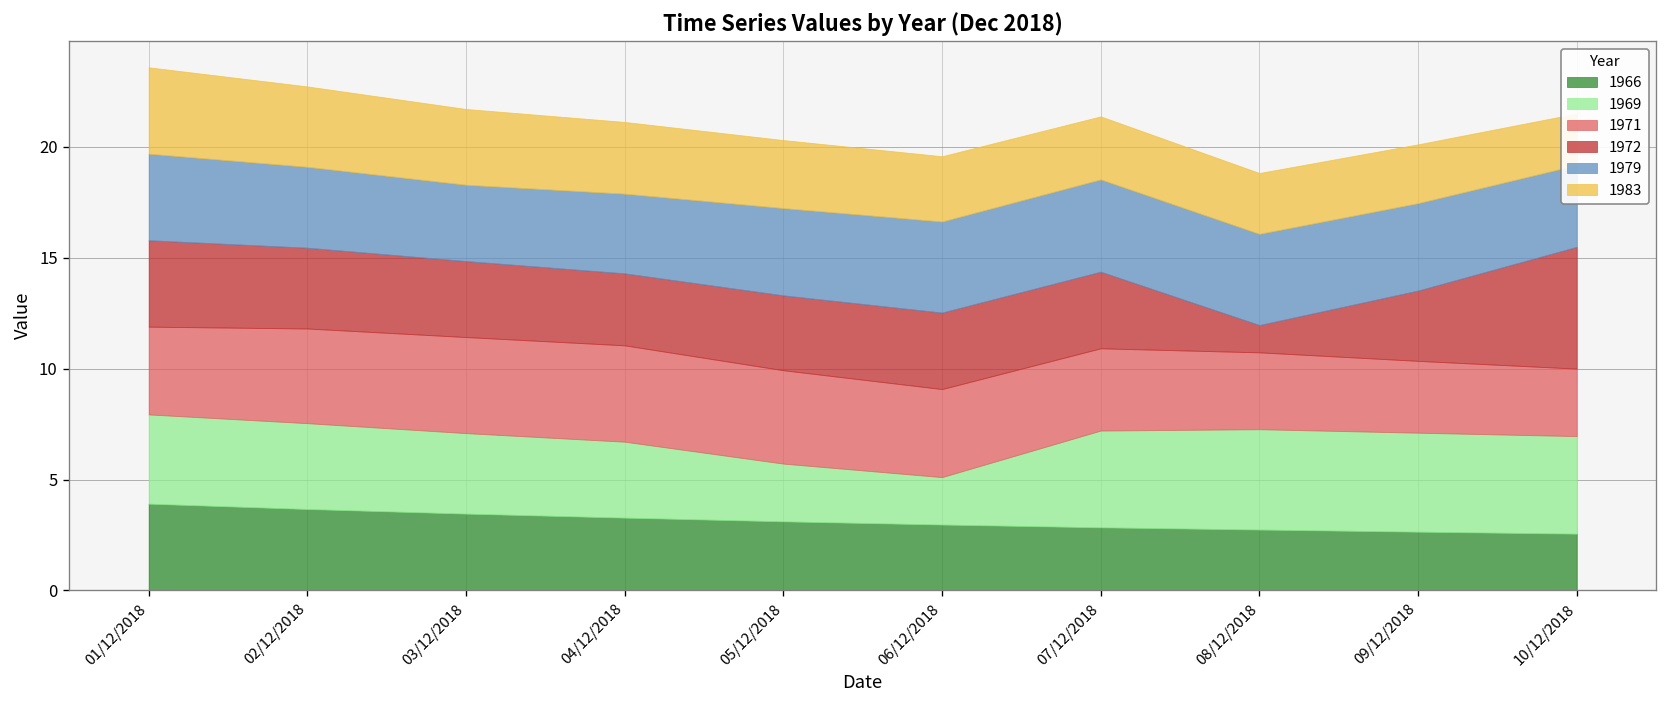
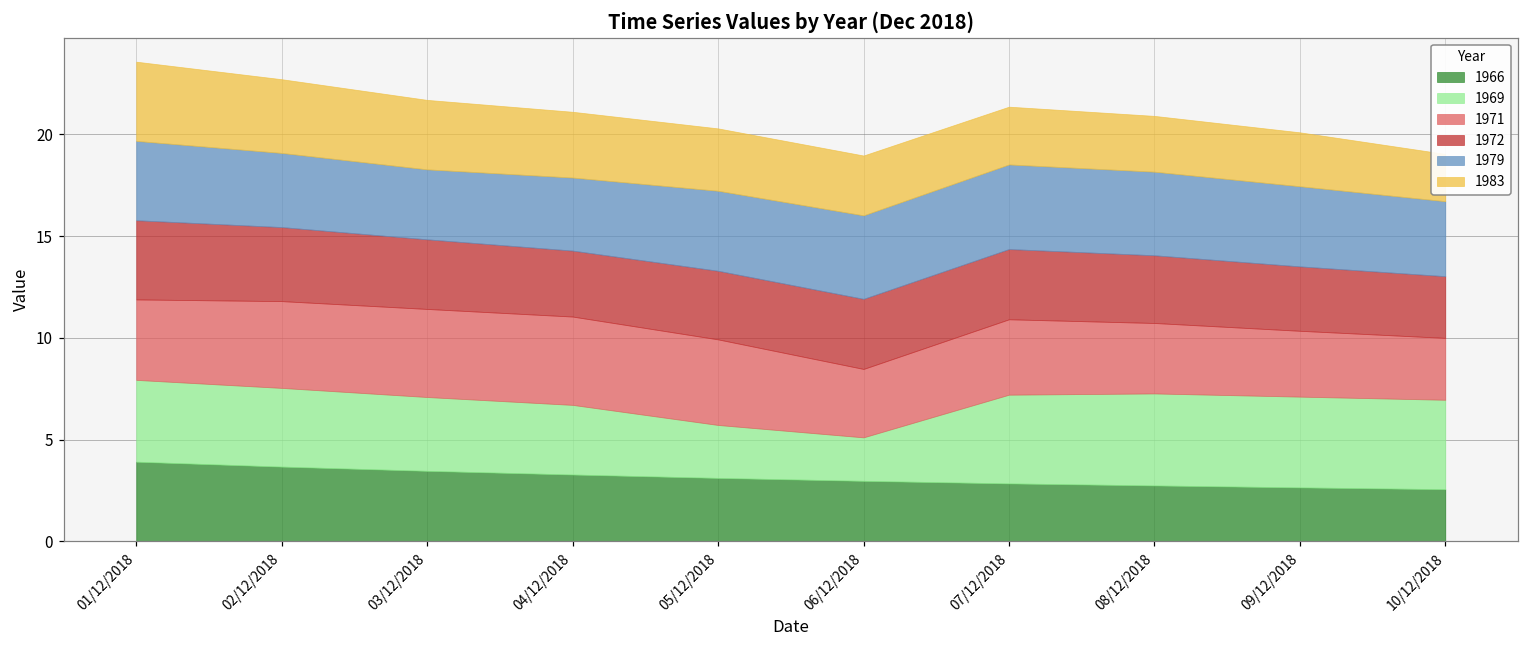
1971, 06/12/2018: 4.0 -> 3.4
1972, 08/12/2018: 1.2 -> 3.3
1972, 10/12/2018: 5.5 -> 3.0
